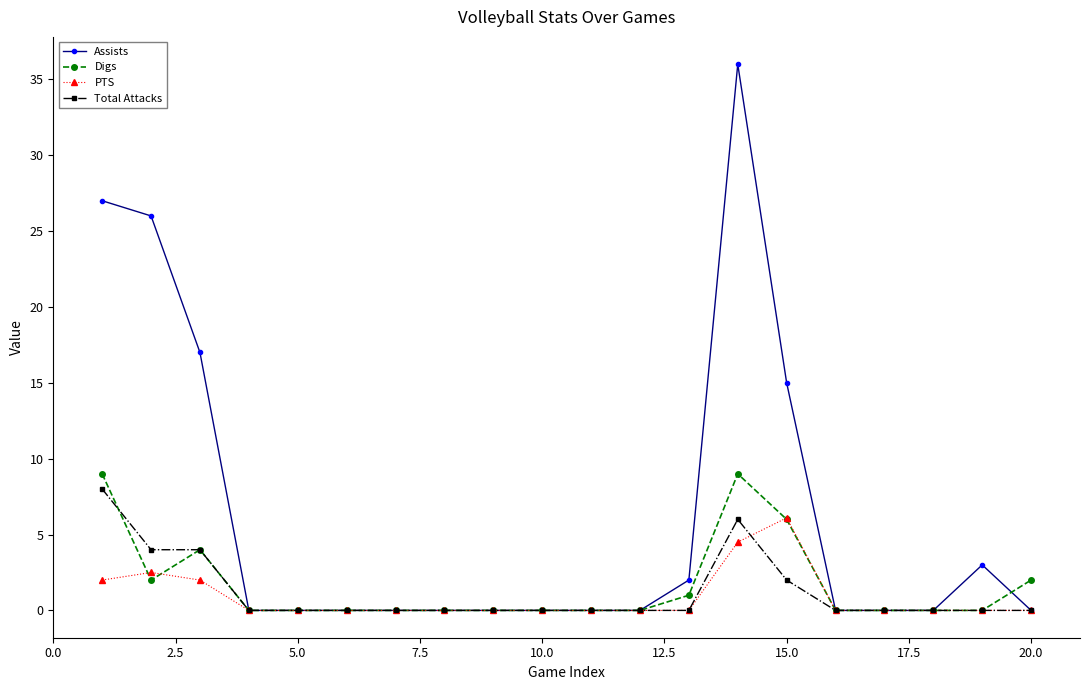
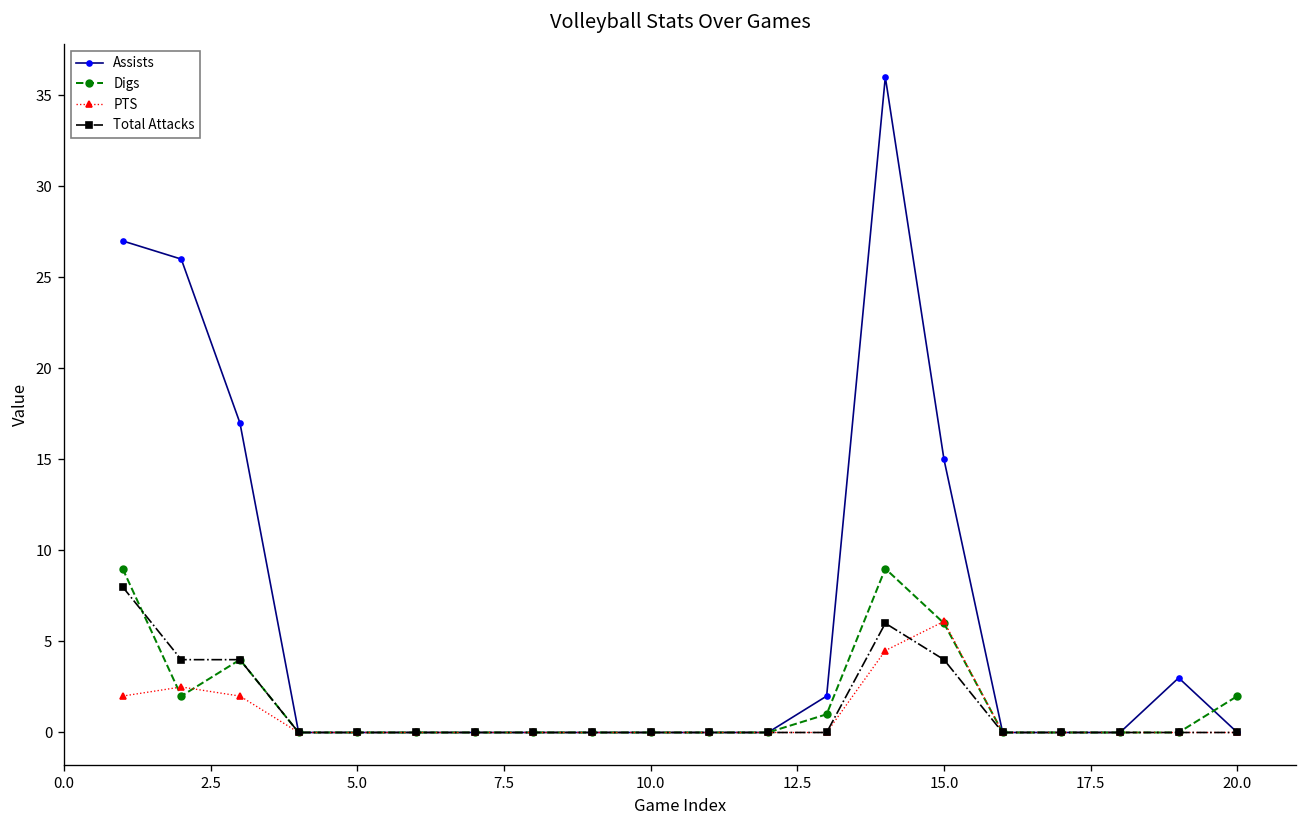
Total Attacks, 15.0: 2 -> 4
